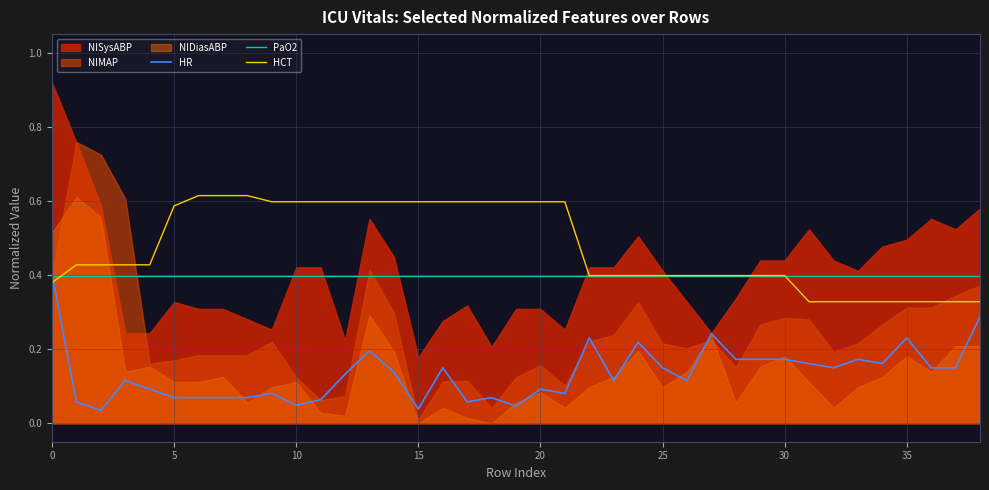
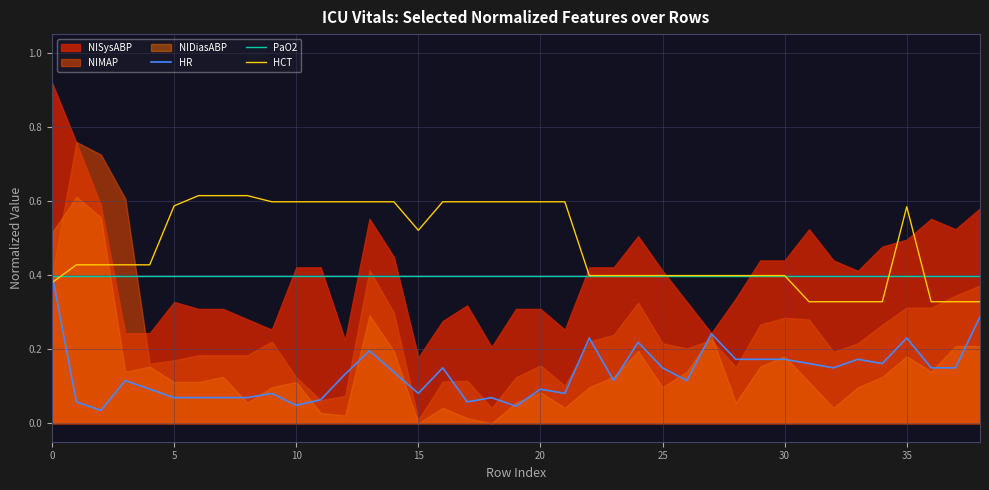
HR, 15: 0.04 -> 0.08
HCT, 15: 0.60 -> 0.52
HCT, 35: 0.33 -> 0.58
